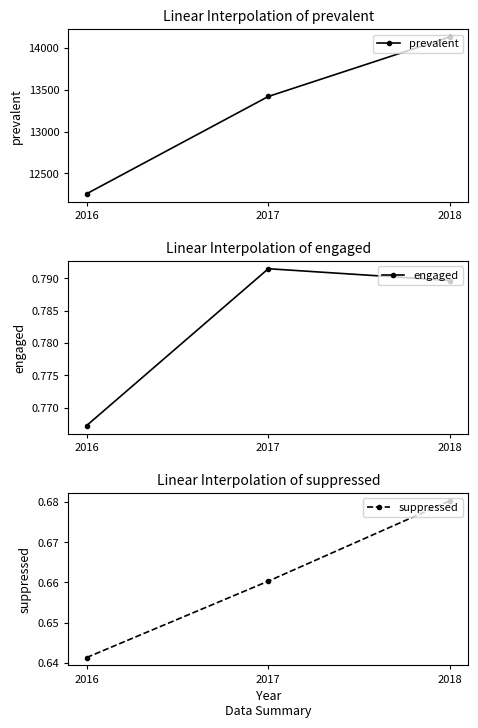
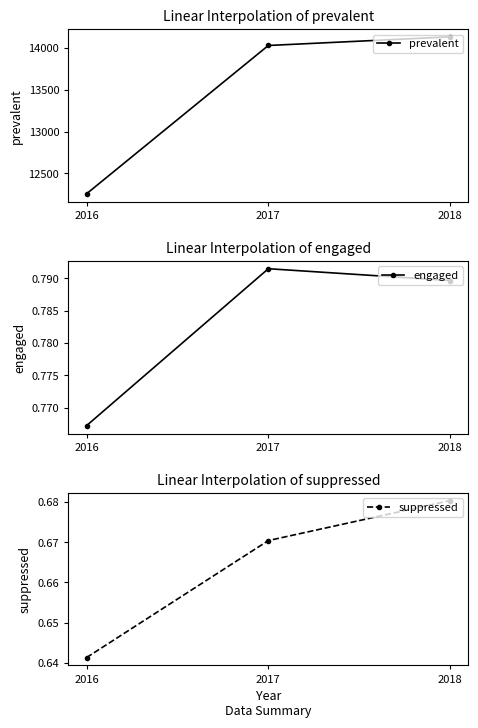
Linear Interpolation of prevalent, 2017: 13400 -> 14000
Linear Interpolation of suppressed, 2017: 0.660 -> 0.670
